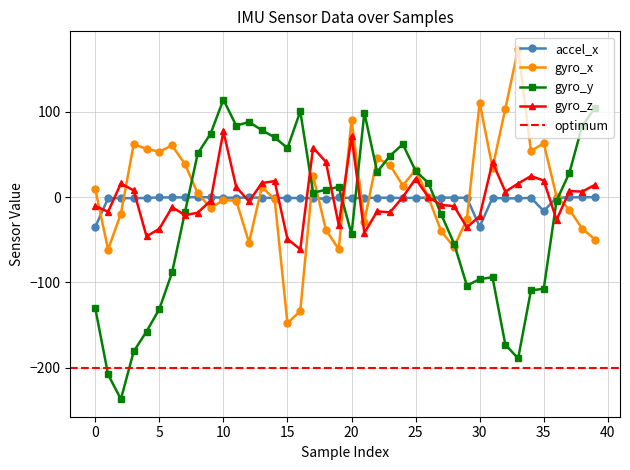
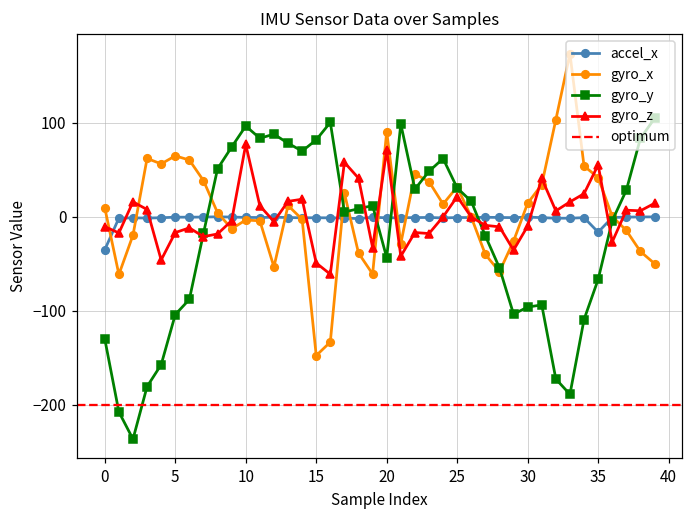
gyro_x, 5: 50 -> 60
gyro_y, 5: -130 -> -100
gyro_z, 5: -40 -> -20
gyro_y, 10: 110 -> 100
gyro_y, 15: 60 -> 80
accel_x, 30: -30 -> 0
gyro_x, 30: 110 -> 10
gyro_z, 30: -20 -> -10
gyro_x, 35: 60 -> 40
gyro_y, 35: -110 -> -70
gyro_z, 35: 20 -> 60
